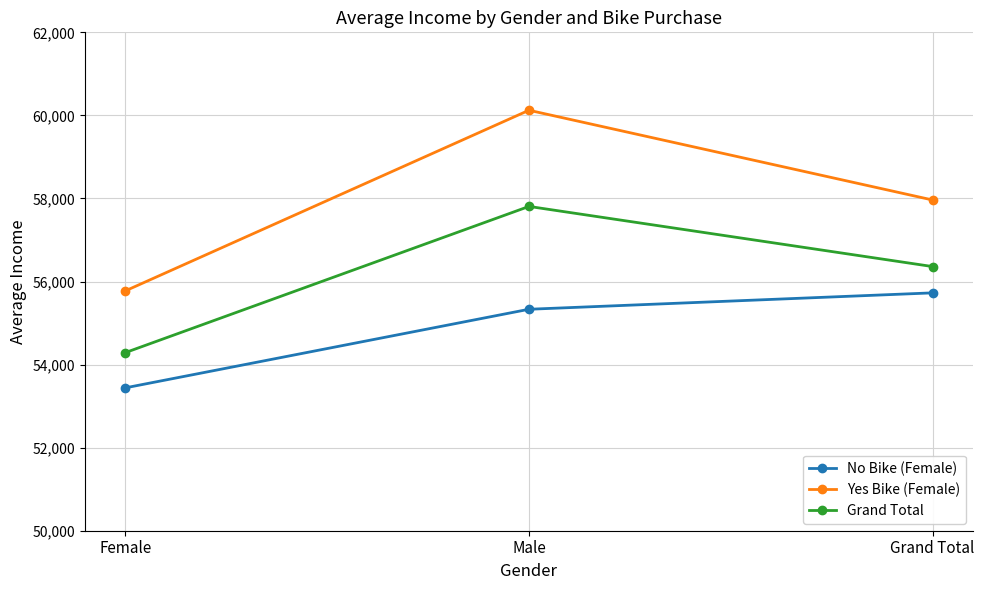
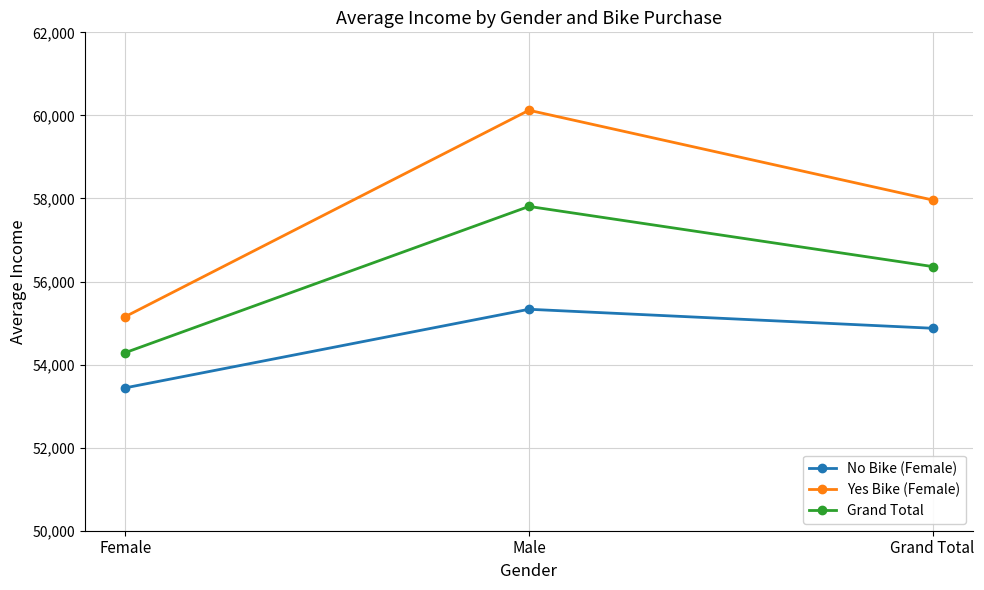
Yes Bike (Female), Female: 55,800 -> 55,200
No Bike (Female), Grand Total: 55,700 -> 54,900
